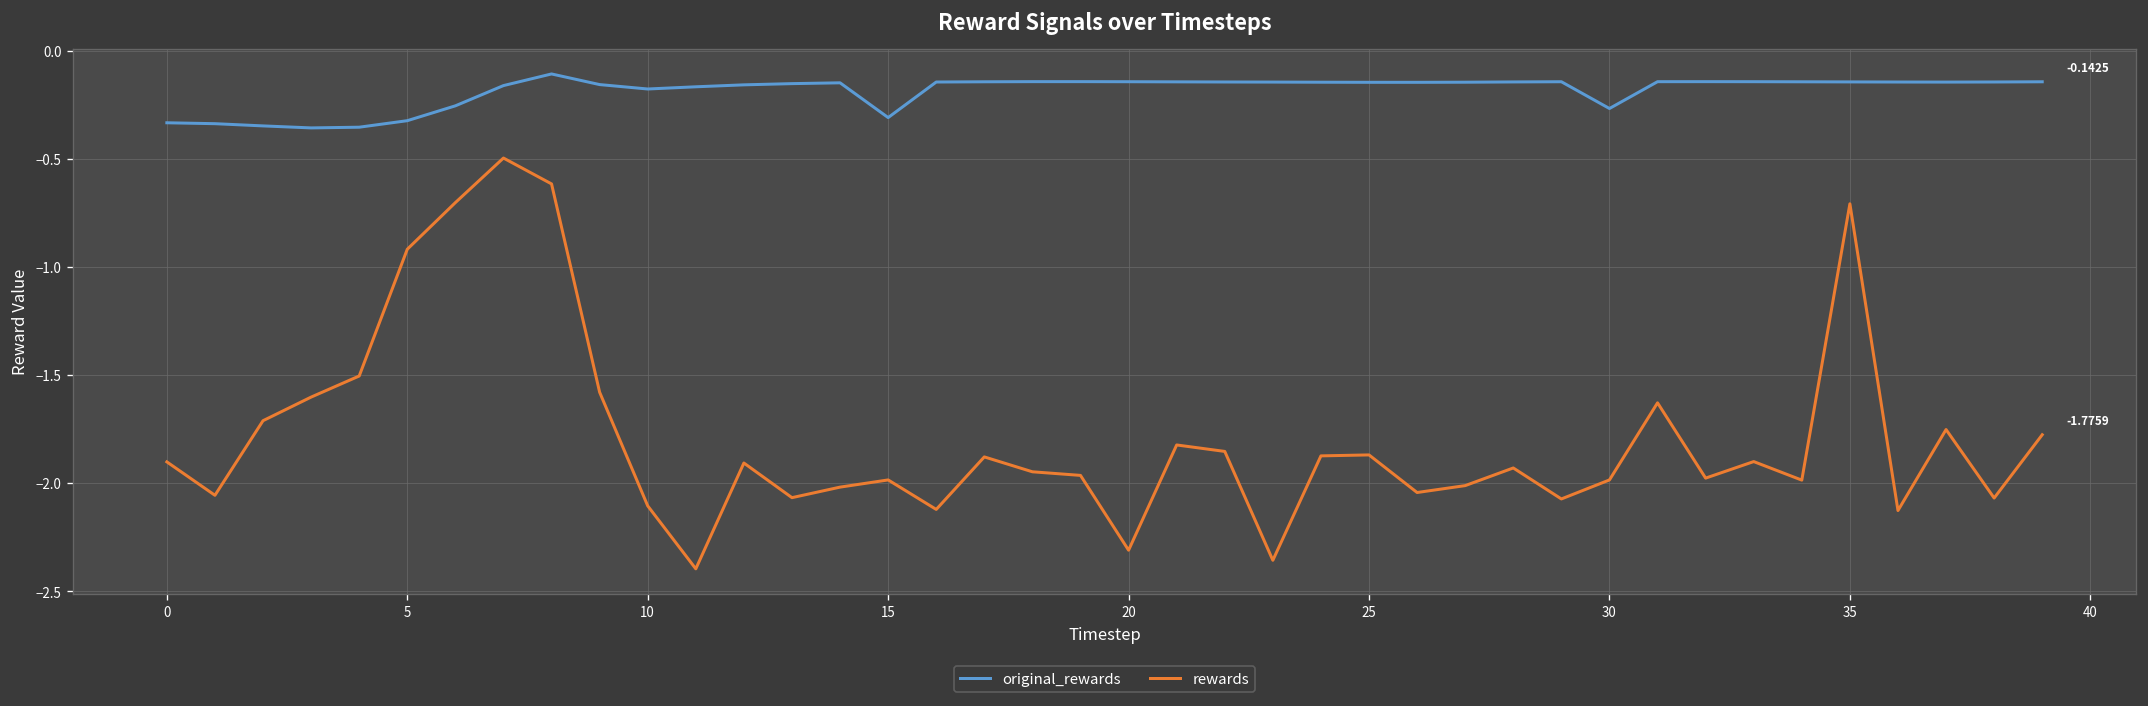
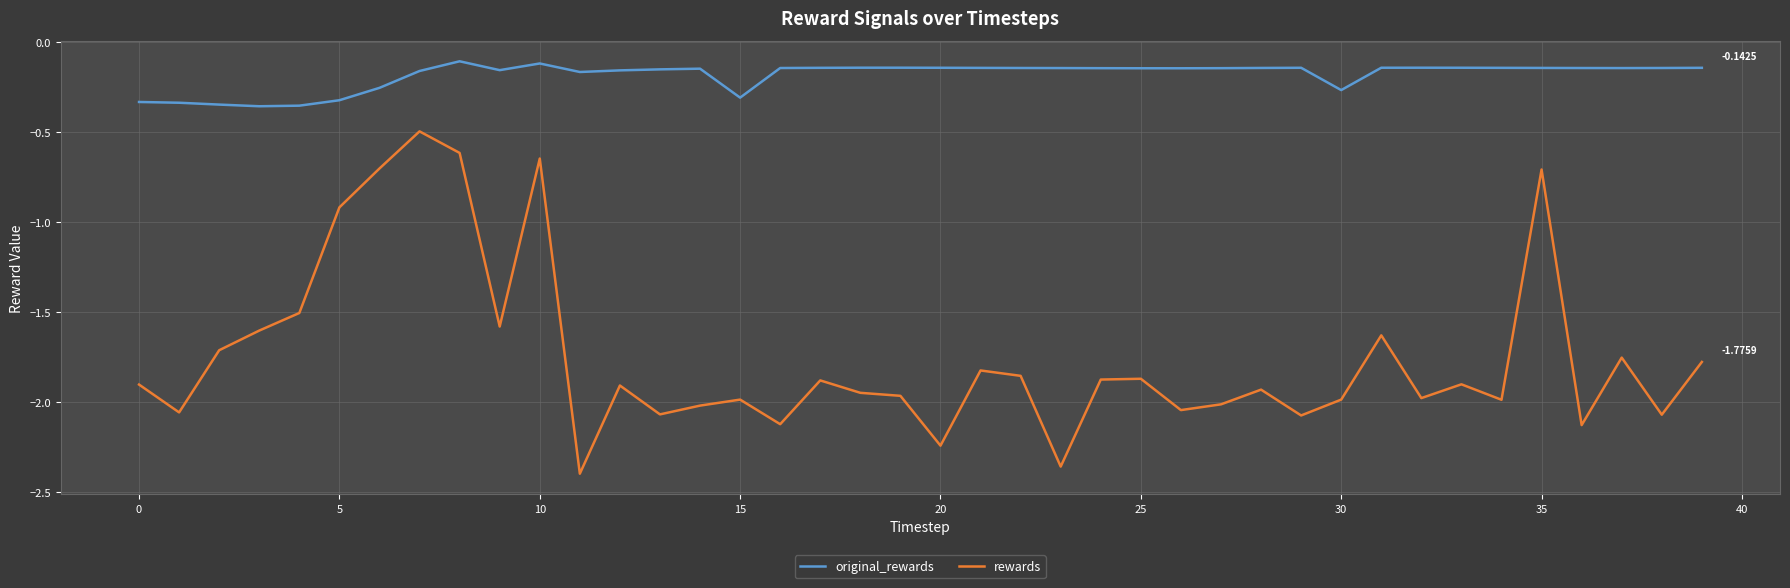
original_rewards, 10: -0.18 -> -0.12
rewards, 10: -2.11 -> -0.65
rewards, 20: -2.31 -> -2.24
